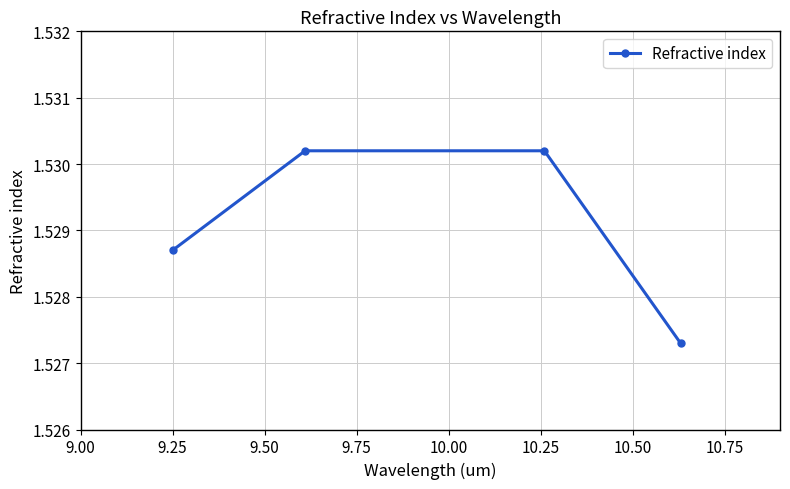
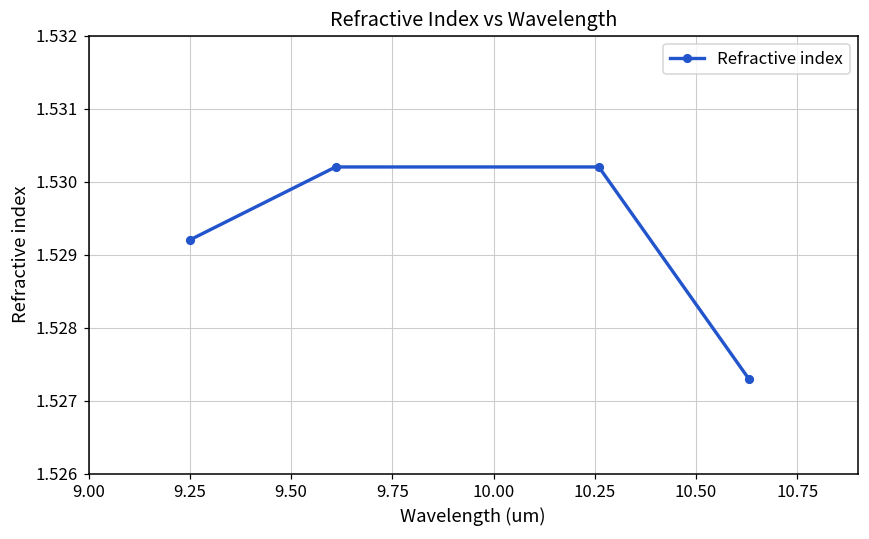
9.25: 1.5287 -> 1.5292
